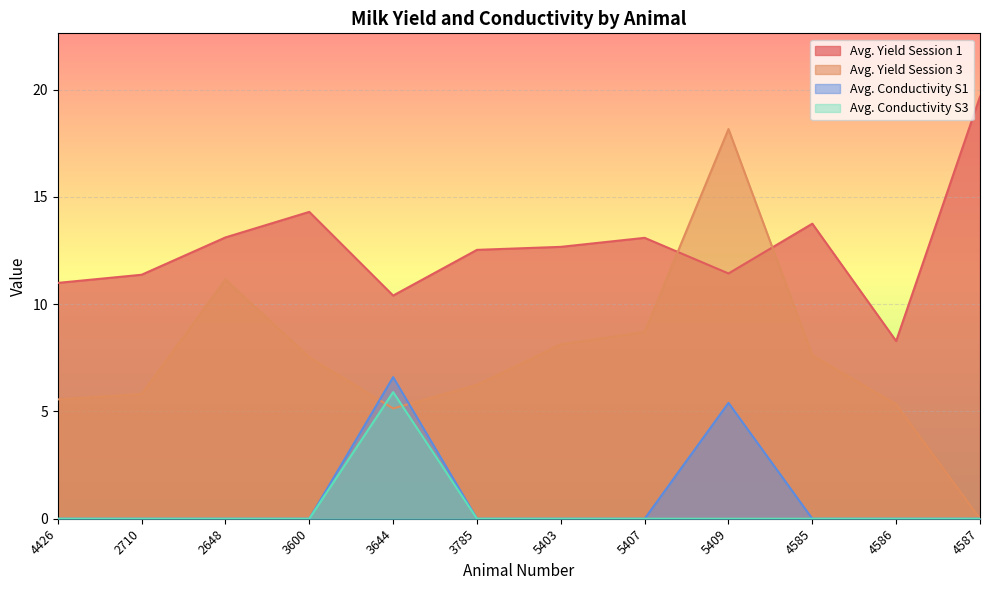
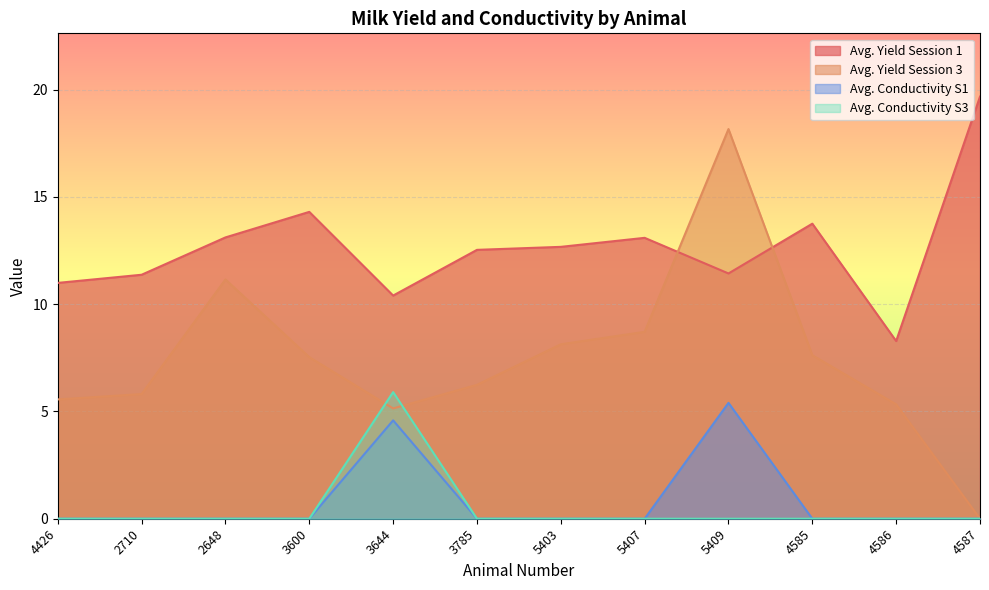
Avg. Conductivity S1, 3644: 6.6 -> 4.6
